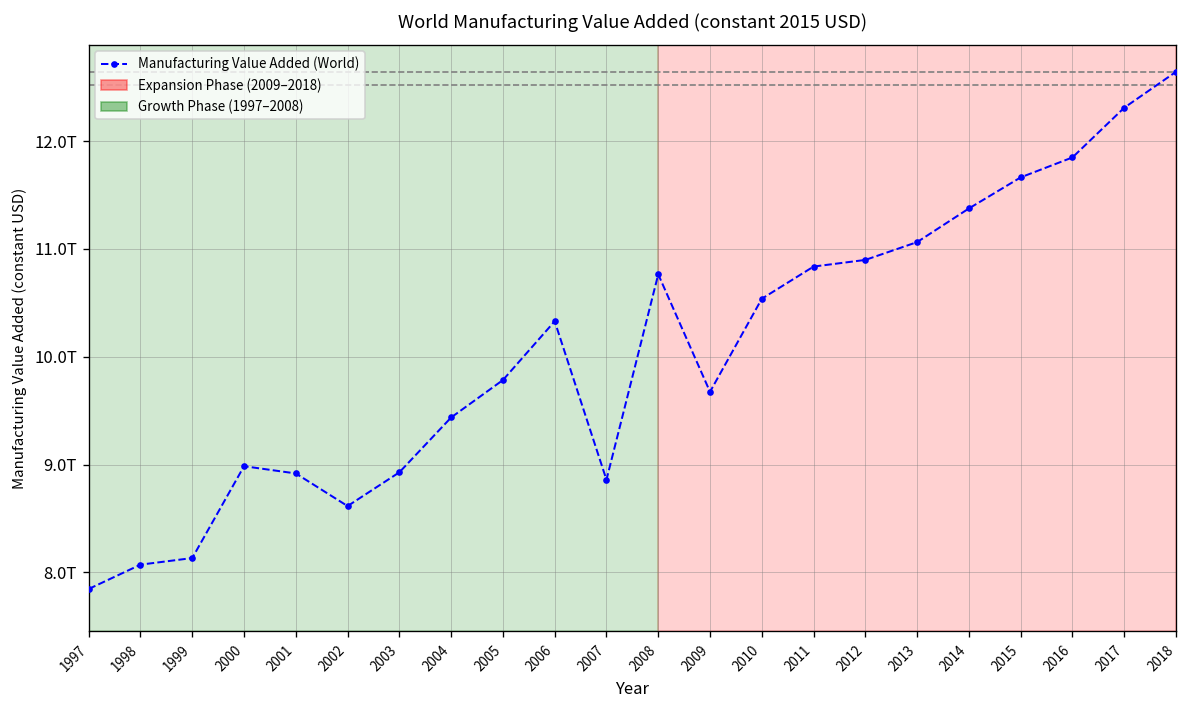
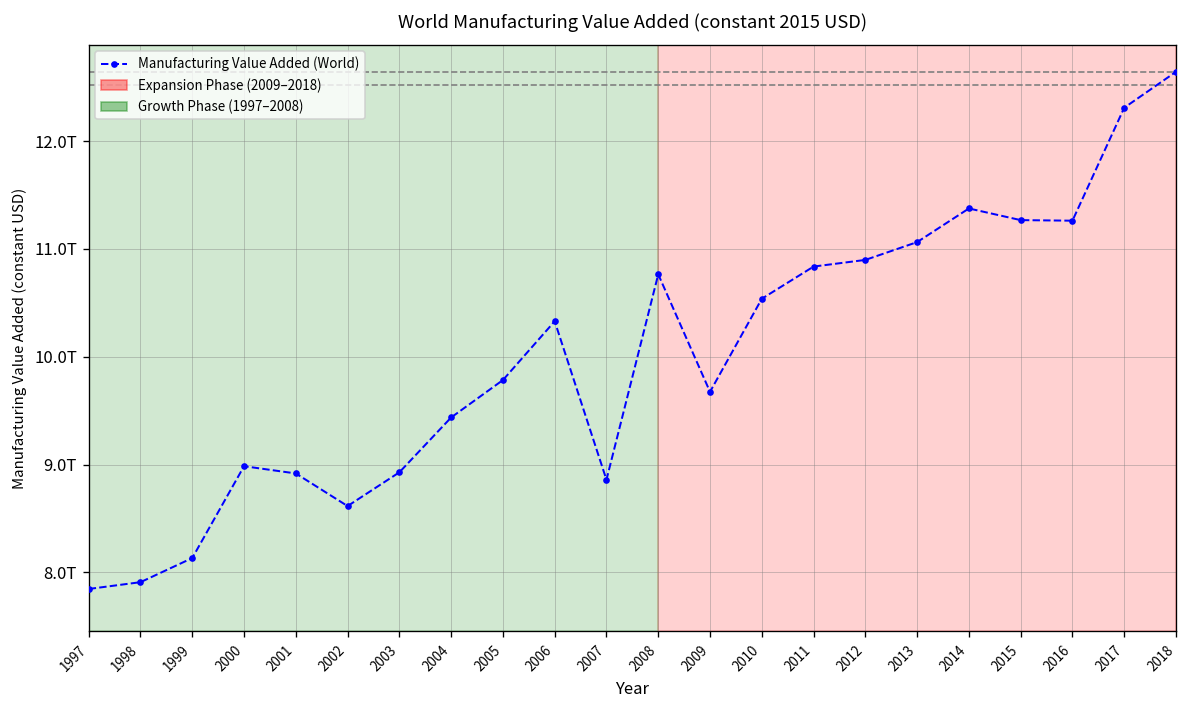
1998: 8.1T -> 7.9T
2015: 11.7T -> 11.3T
2016: 11.8T -> 11.3T
